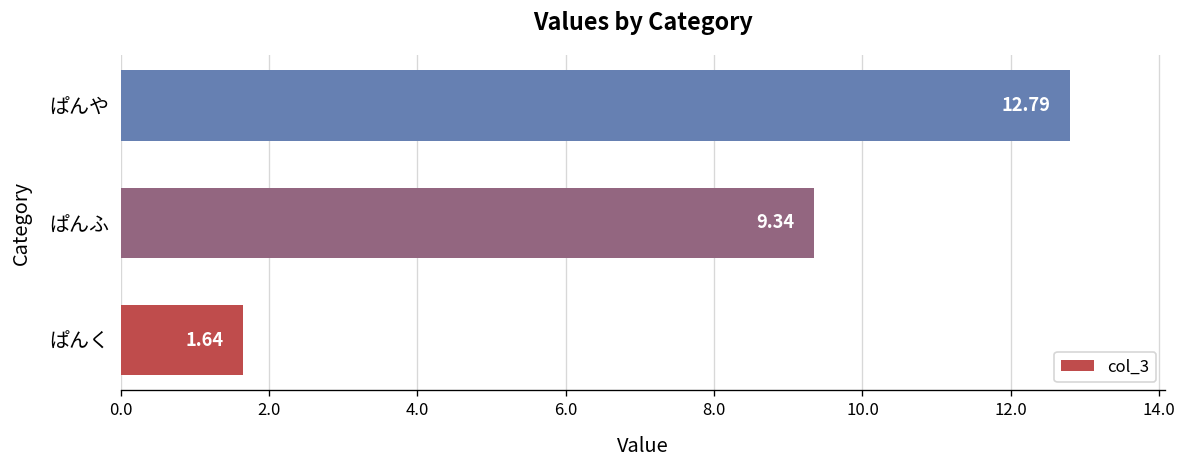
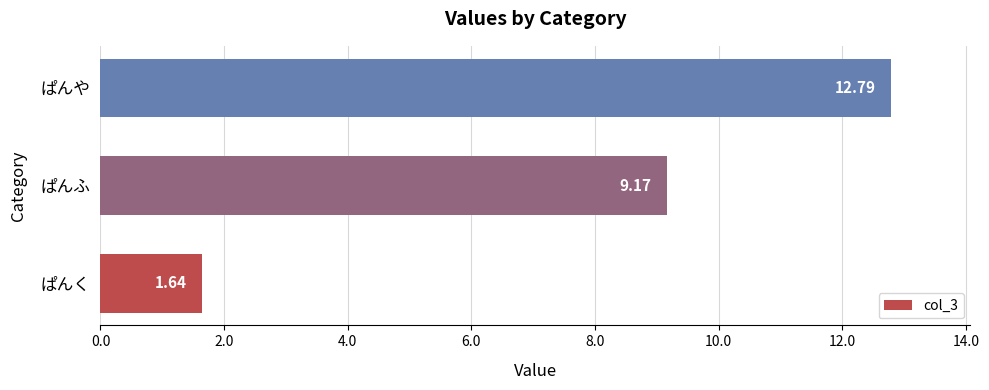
ぱんふ: 9.34 -> 9.17
